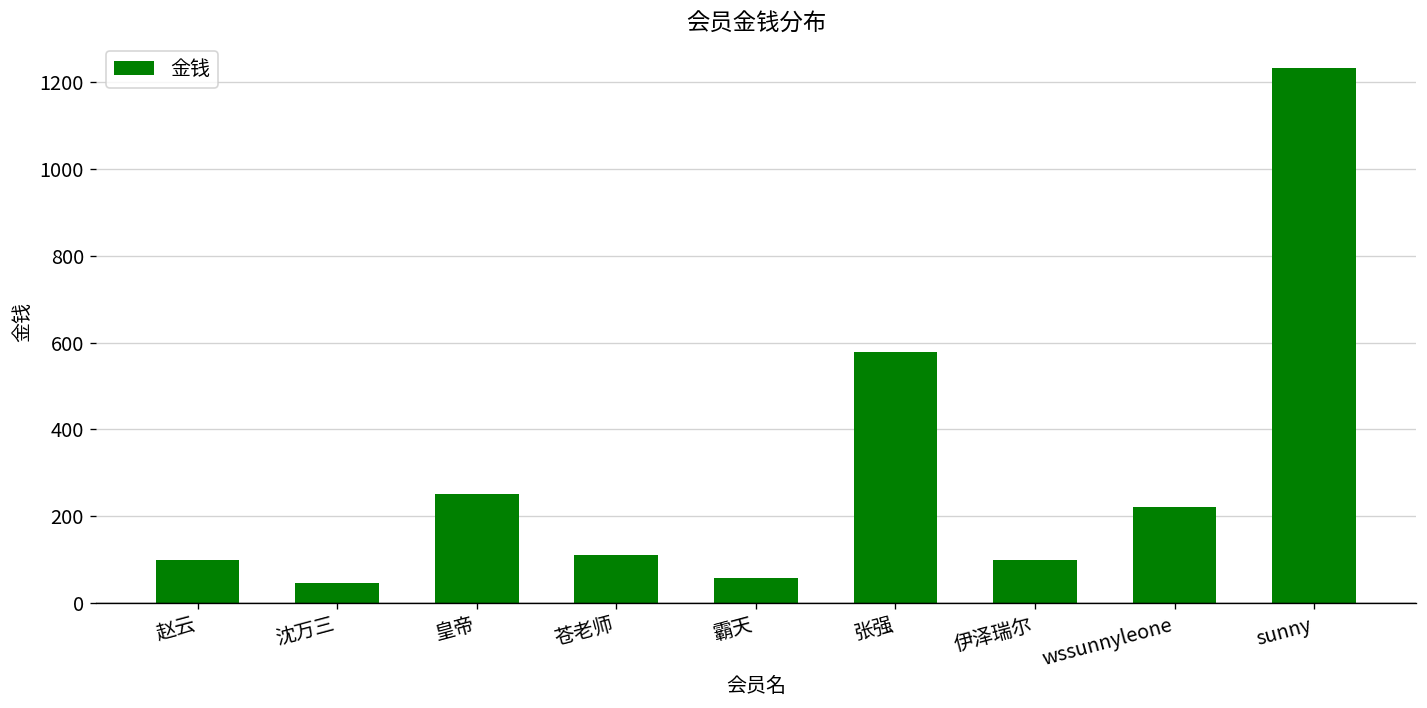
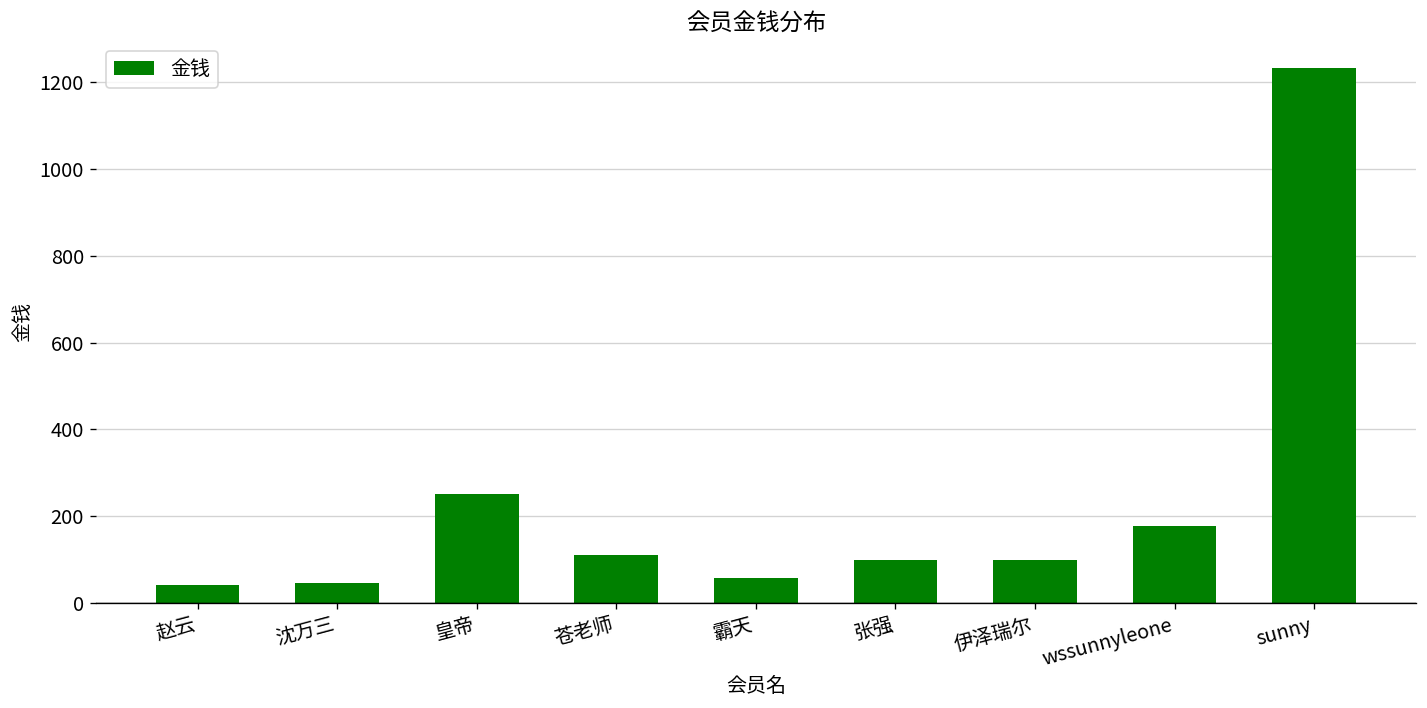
赵云: 100 -> 40
张强: 580 -> 100
wssunnyleone: 220 -> 180
